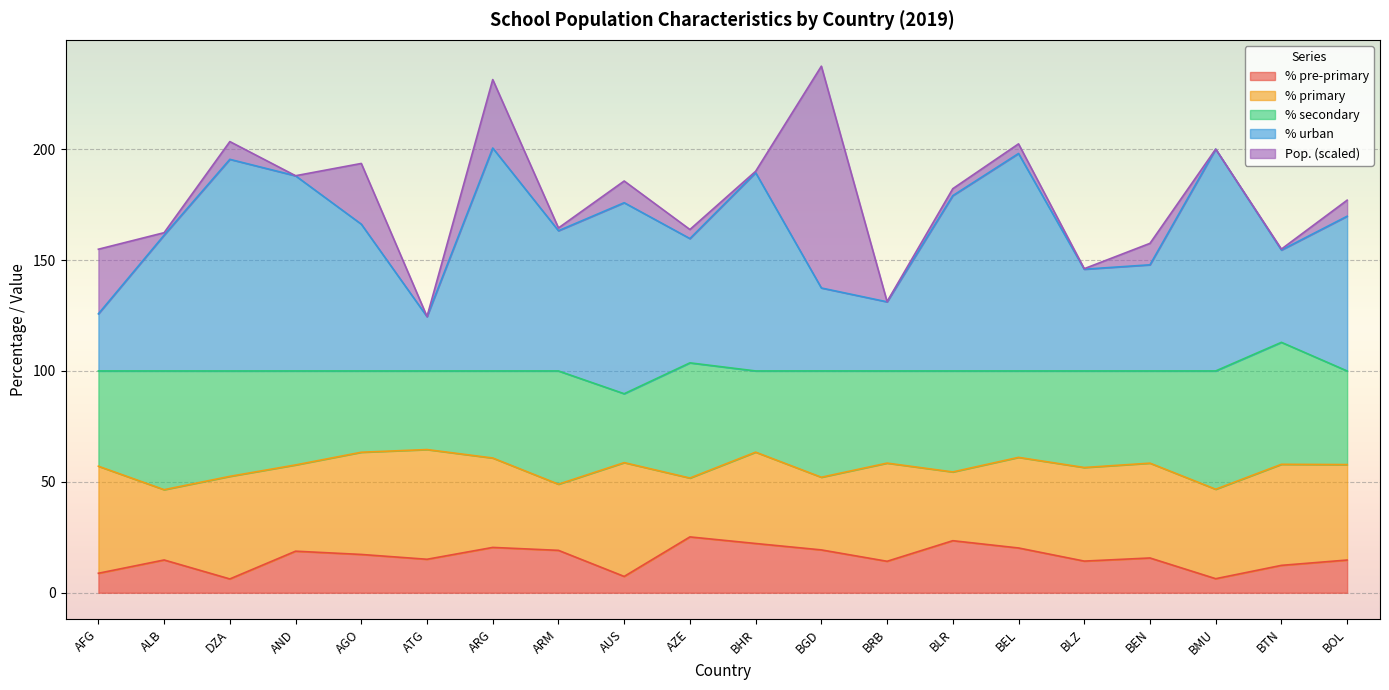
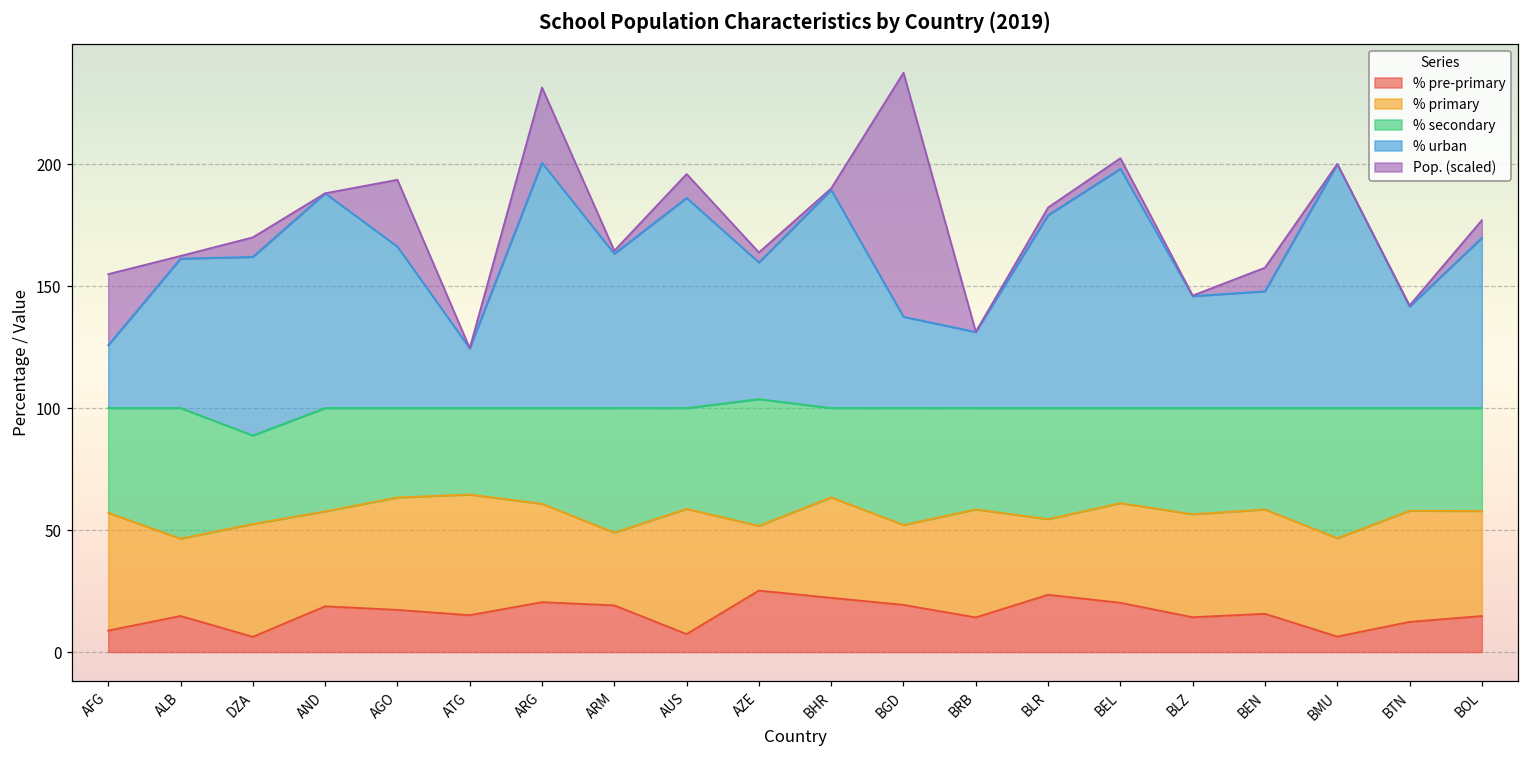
% secondary, DZA: 48 -> 36
% urban, DZA: 95 -> 73
% secondary, AUS: 31 -> 41
% secondary, BTN: 55 -> 42
